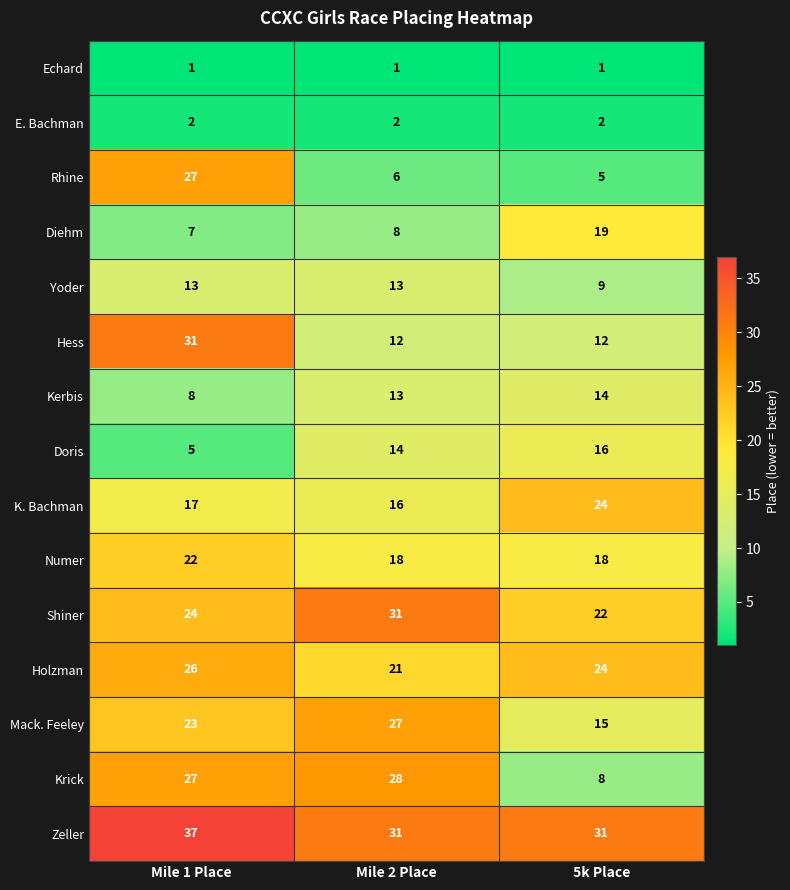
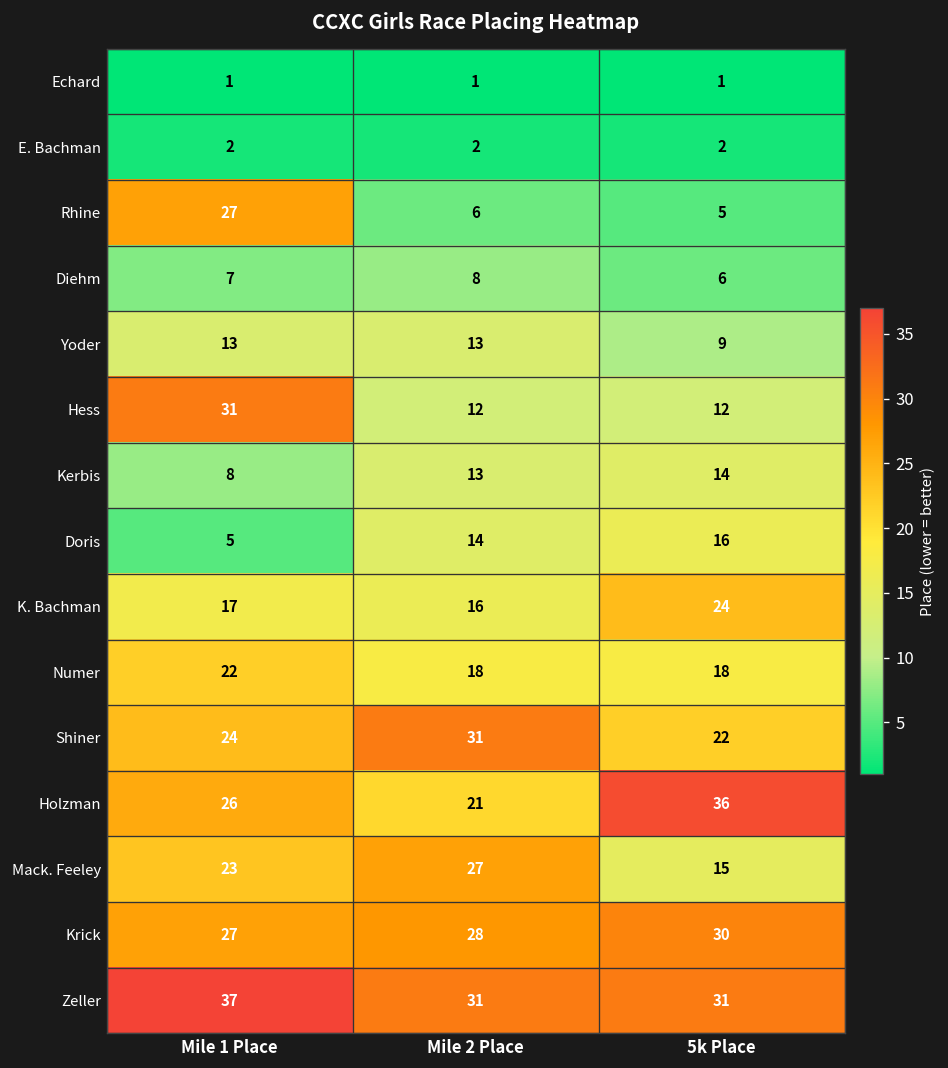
Diehm, 5k Place: 19 -> 6
Holzman, 5k Place: 24 -> 36
Krick, 5k Place: 8 -> 30
